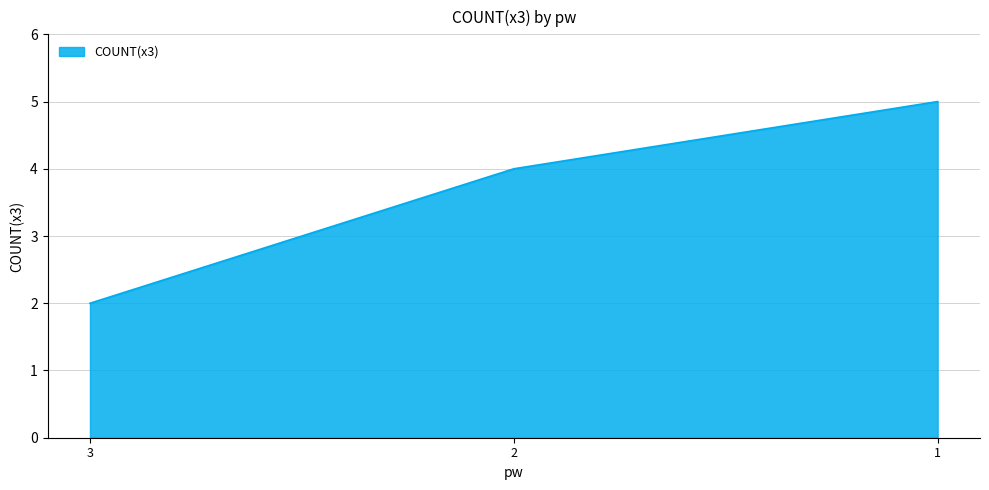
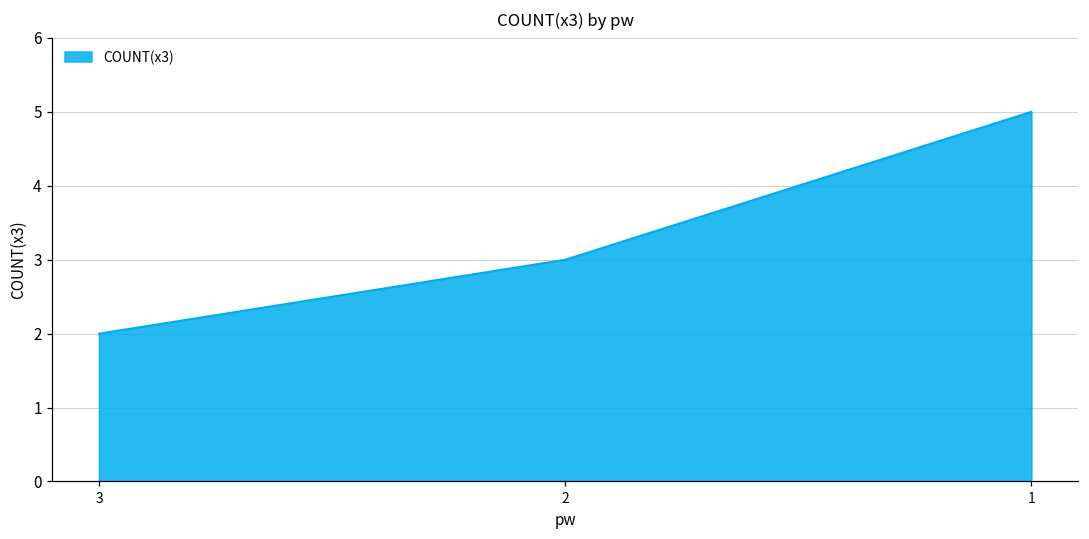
2: 4 -> 3
